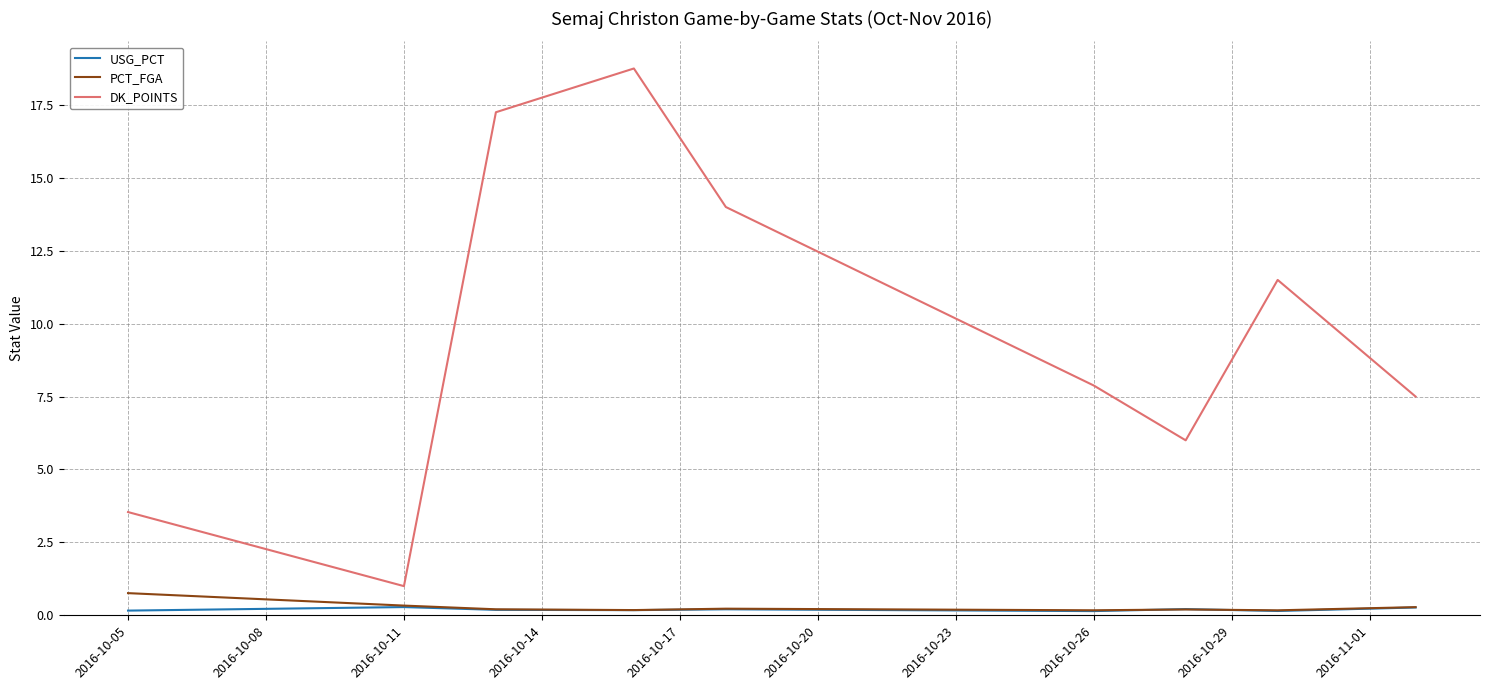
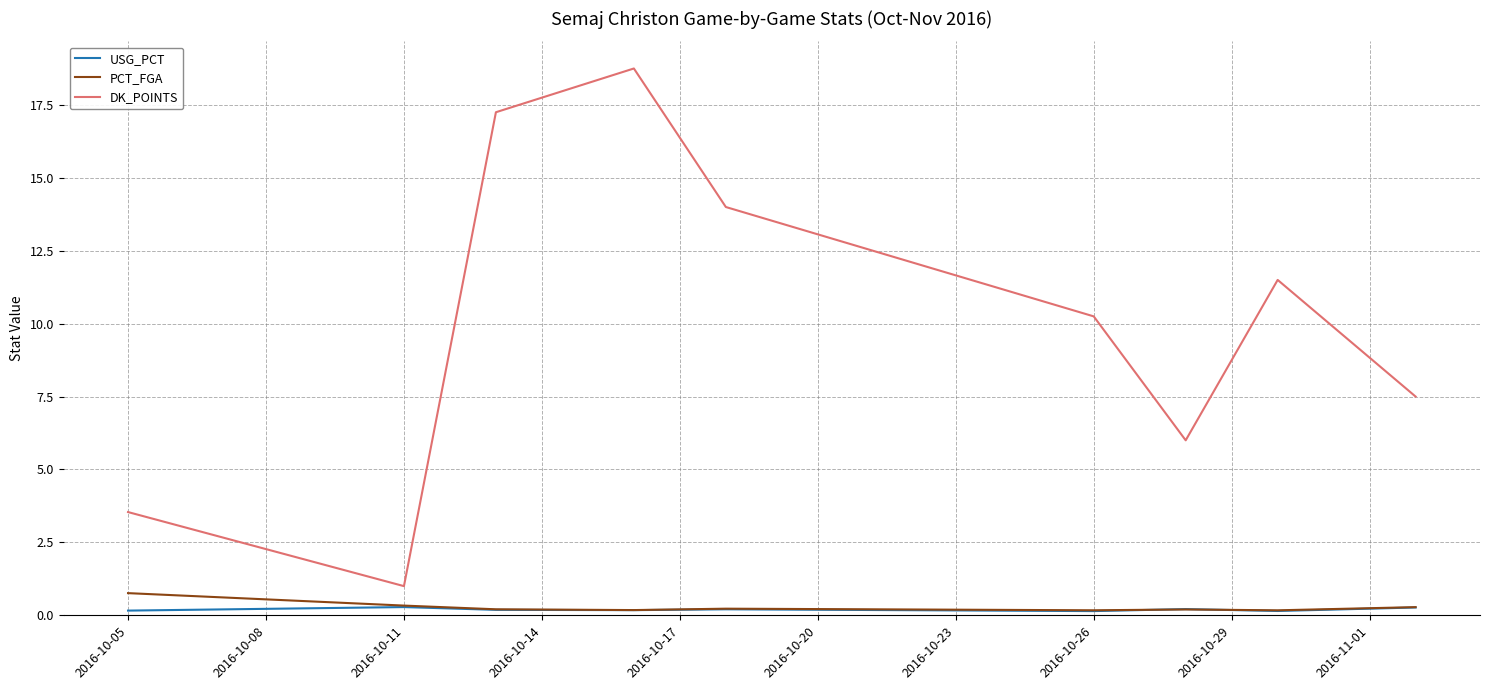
DK_POINTS, 2016-10-26: 7.9 -> 10.3
